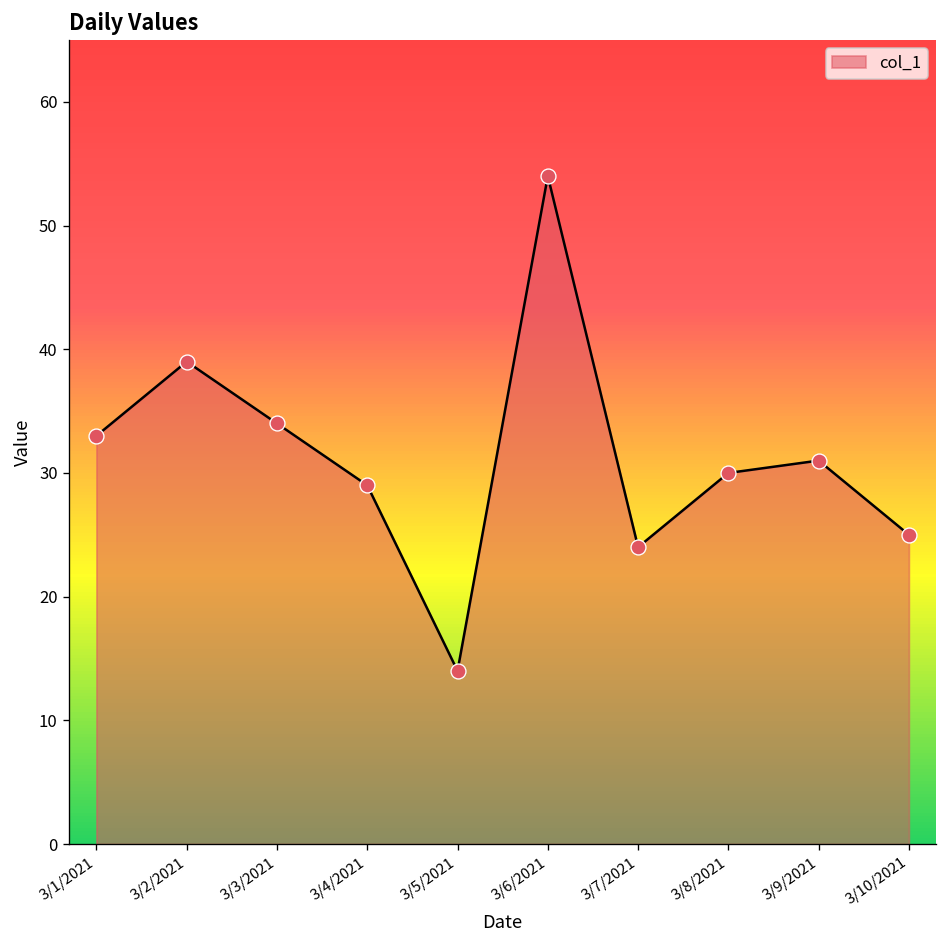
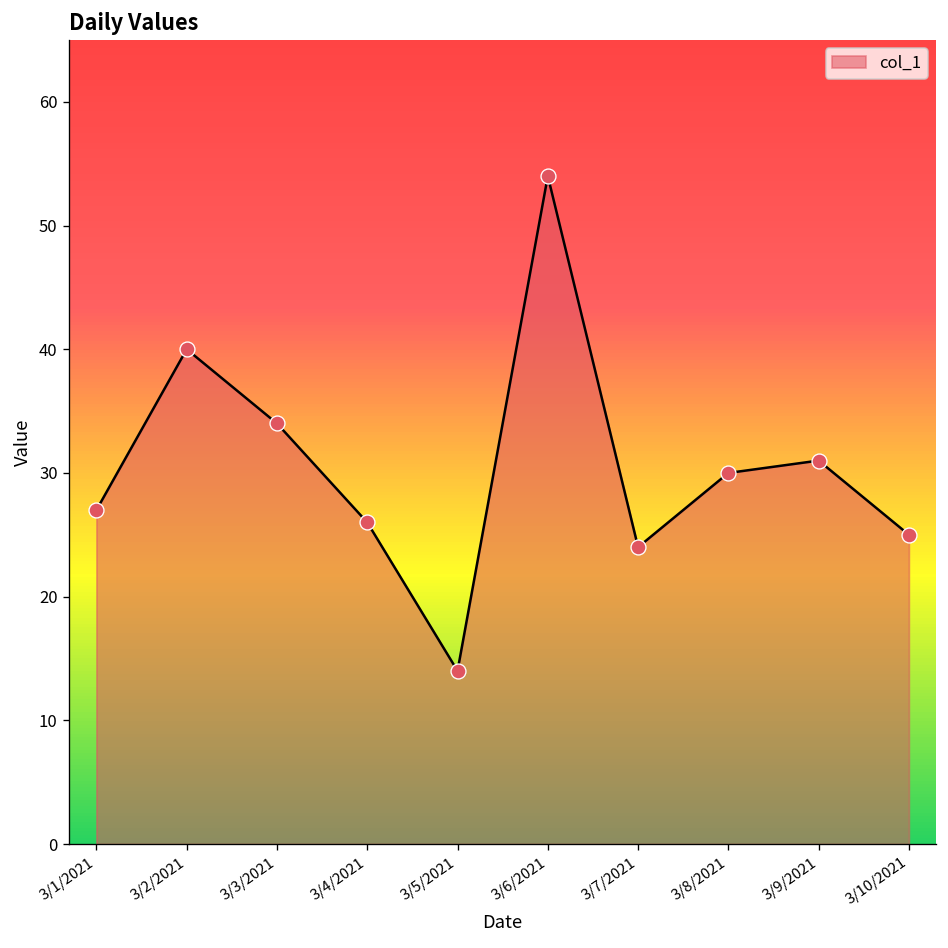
3/1/2021: 33 -> 27
3/2/2021: 39 -> 40
3/4/2021: 29 -> 26
